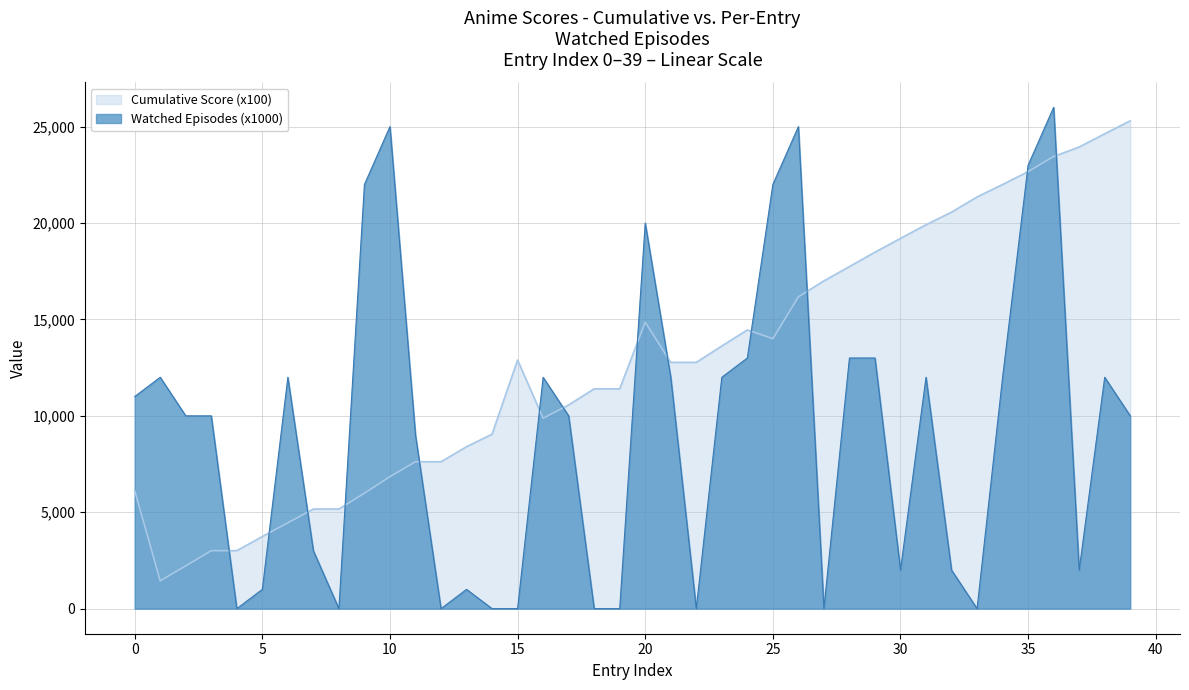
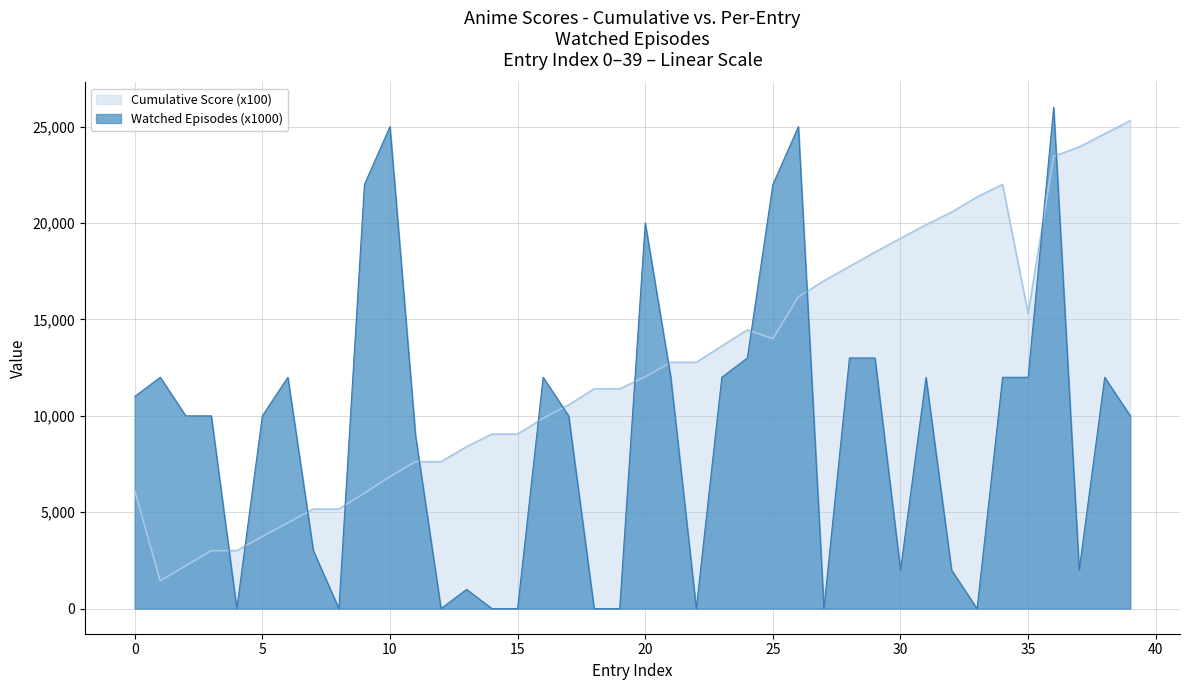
Watched Episodes (x1000), 5: 1,000 -> 10,000
Cumulative Score (x100), 15: 12,900 -> 9,100
Cumulative Score (x100), 20: 14,900 -> 12,000
Cumulative Score (x100), 35: 22,700 -> 15,300
Watched Episodes (x1000), 35: 23,000 -> 12,000
